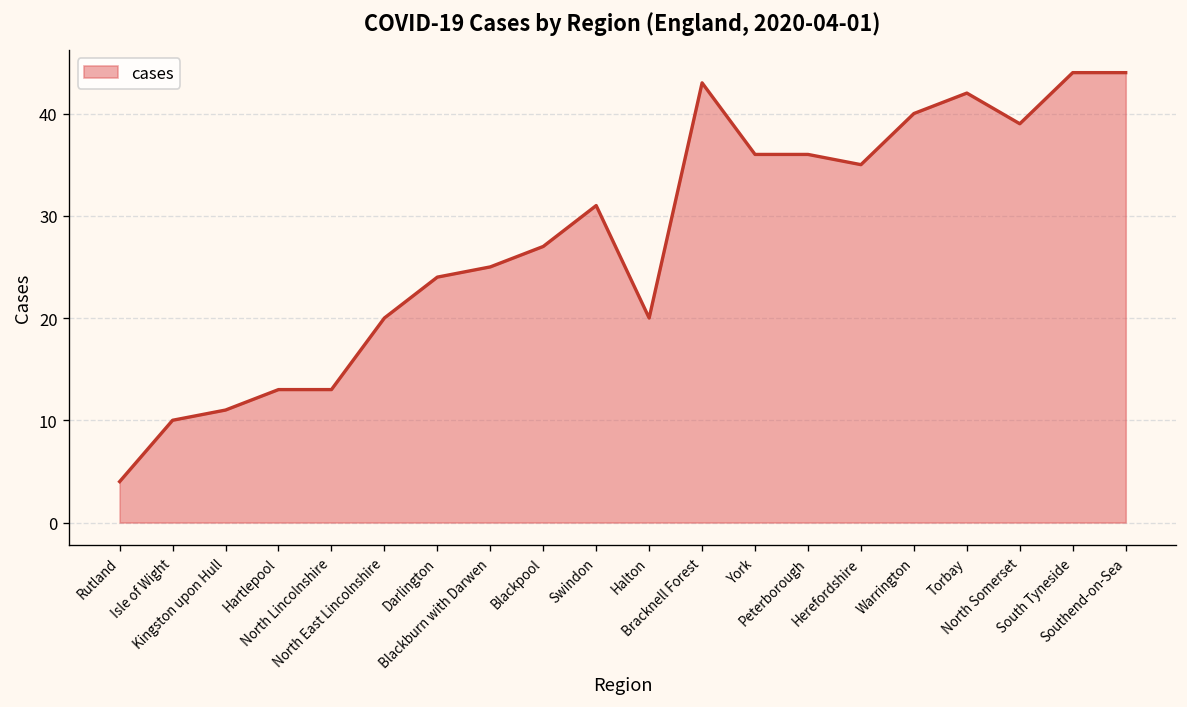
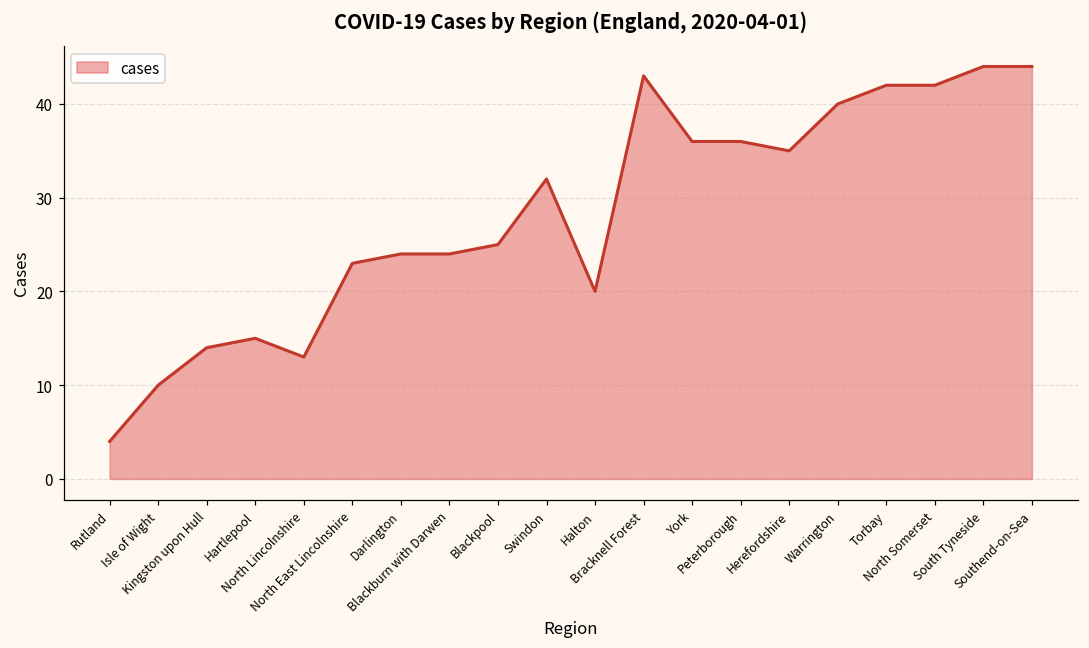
Kingston upon Hull: 11 -> 14
Hartlepool: 13 -> 15
North East Lincolnshire: 20 -> 23
Blackburn with Darwen: 25 -> 24
Blackpool: 27 -> 25
Swindon: 31 -> 32
North Somerset: 39 -> 42
